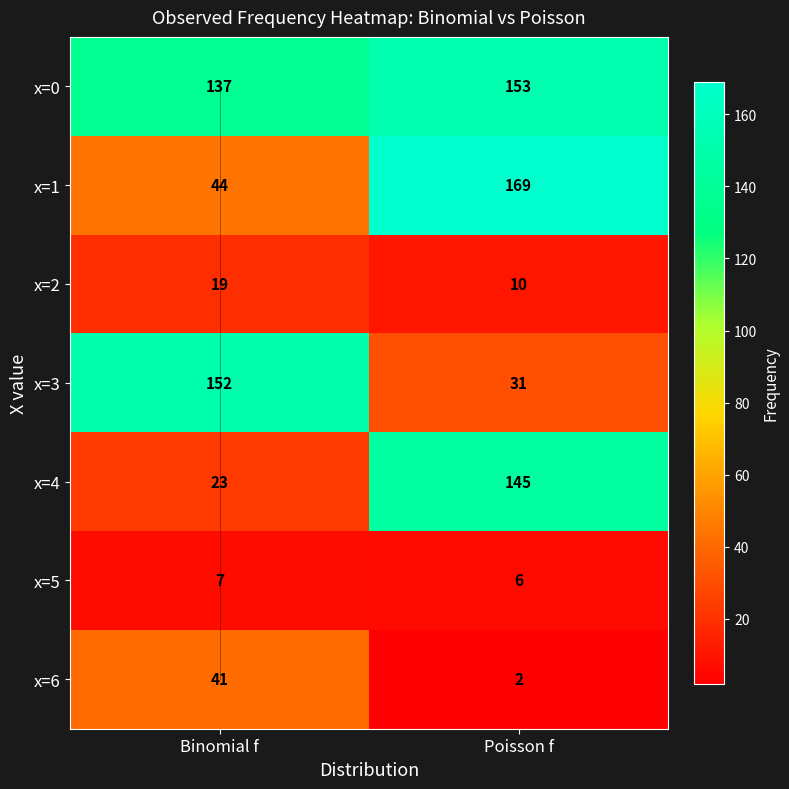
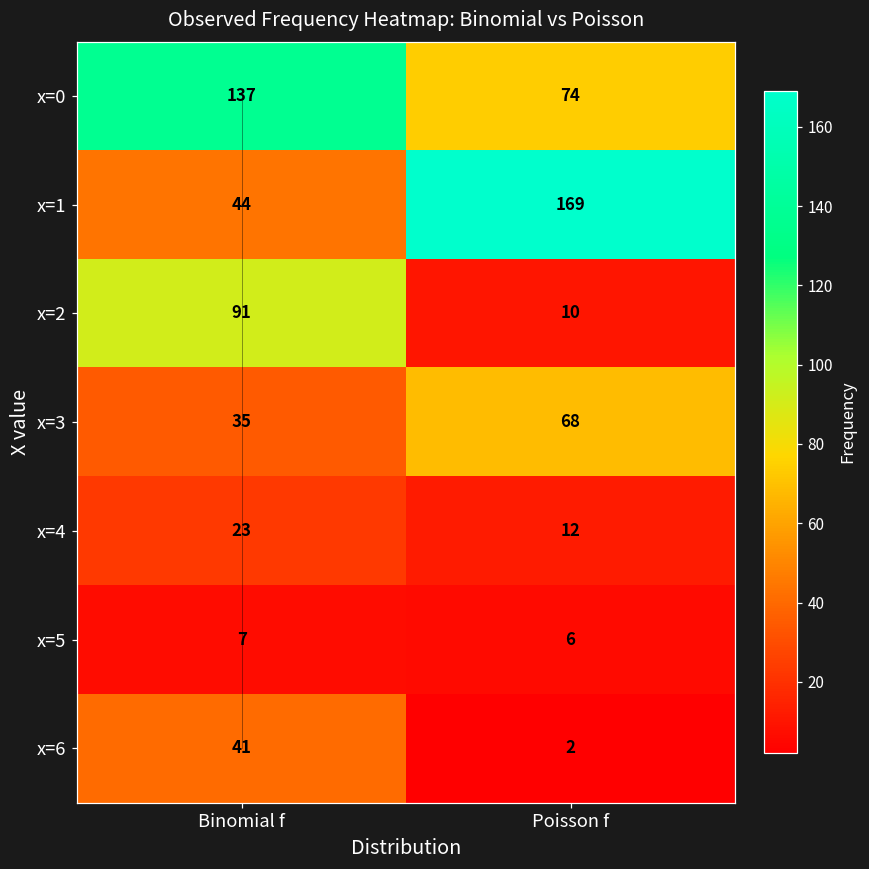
x=0, Poisson f: 153 -> 74
x=2, Binomial f: 19 -> 91
x=3, Binomial f: 152 -> 35
x=3, Poisson f: 31 -> 68
x=4, Poisson f: 145 -> 12
